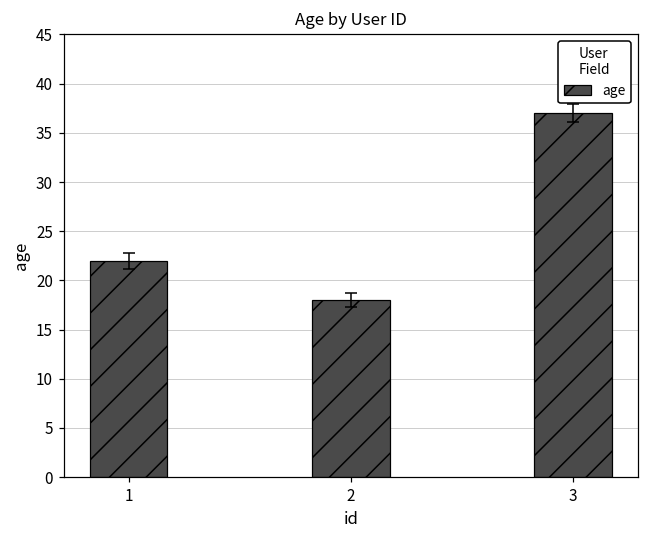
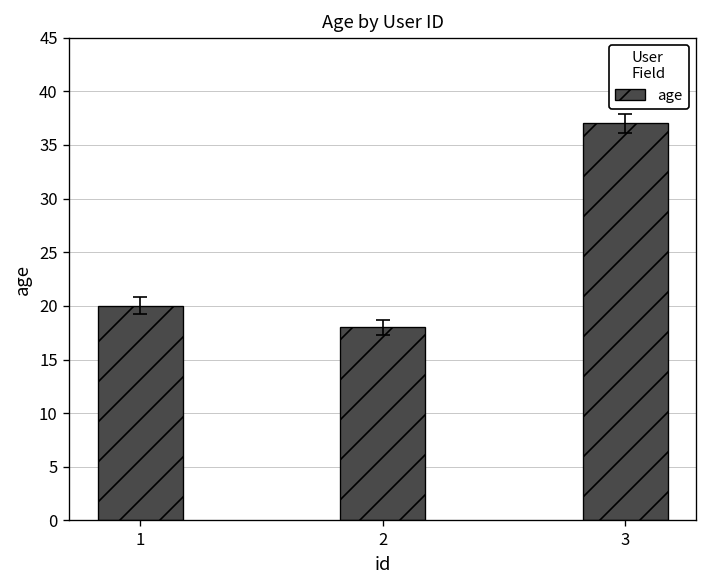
age, 1: 22 -> 20
